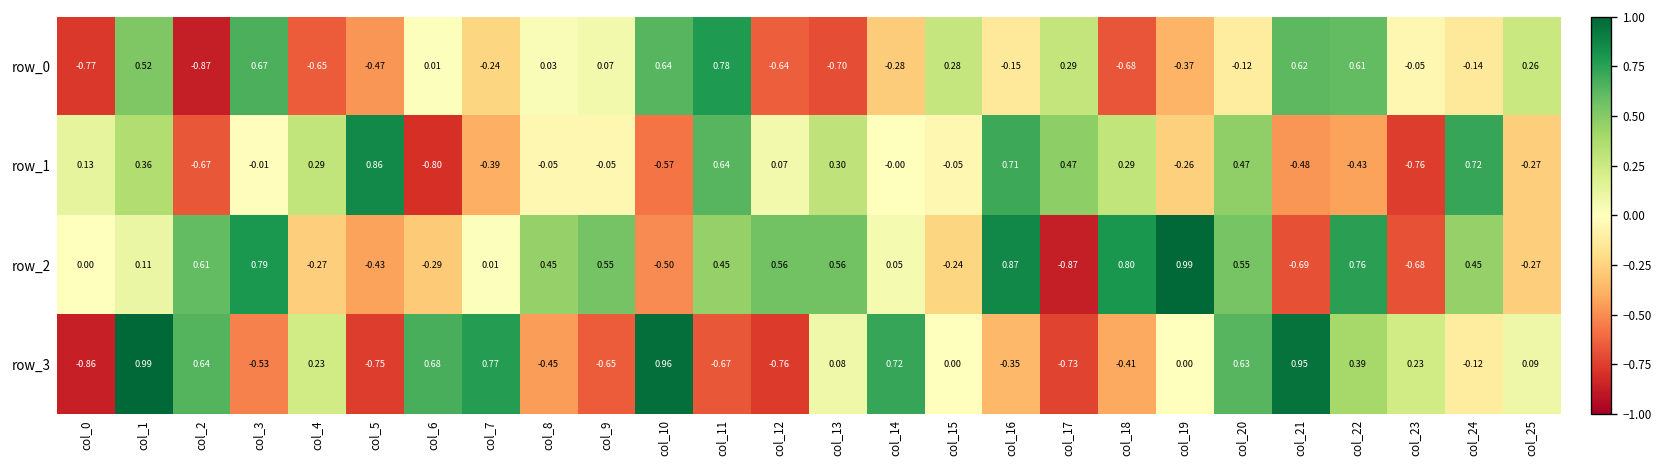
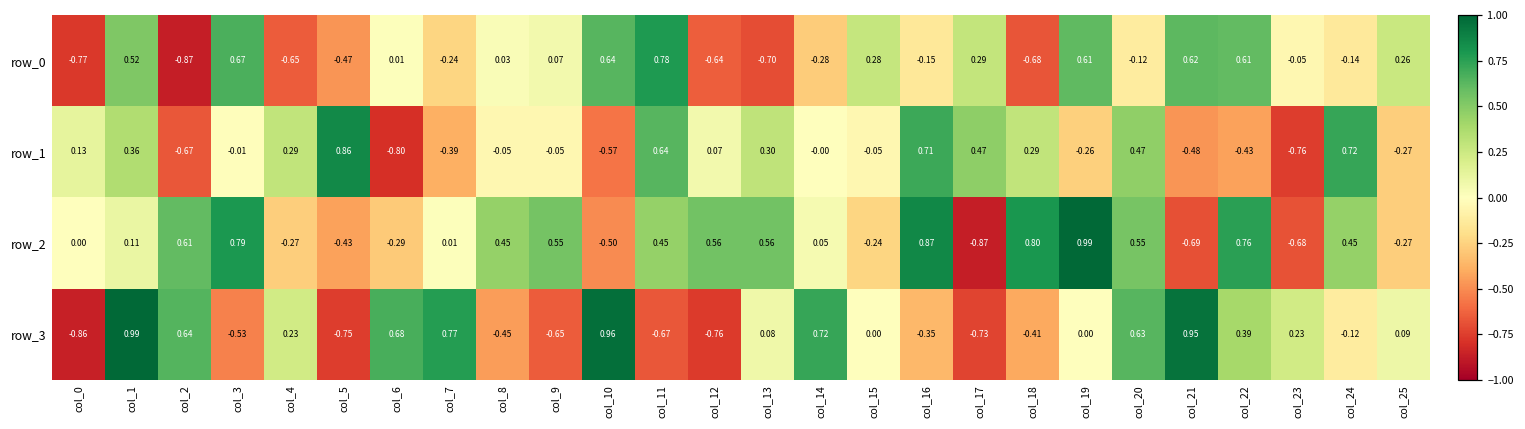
row_0, col_19: -0.37 -> 0.61
